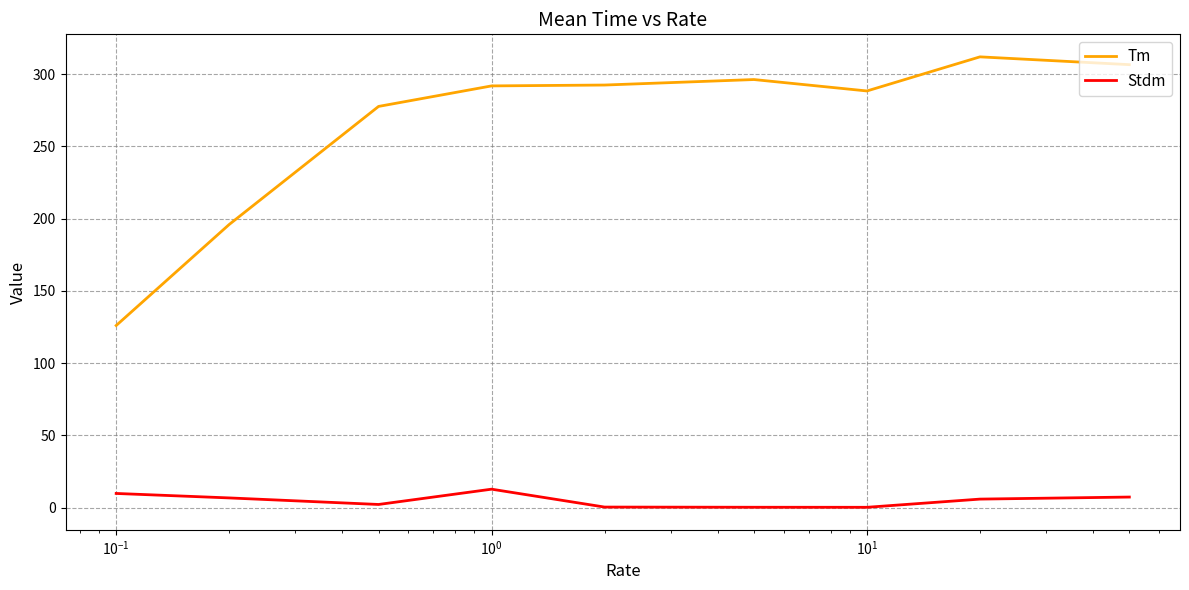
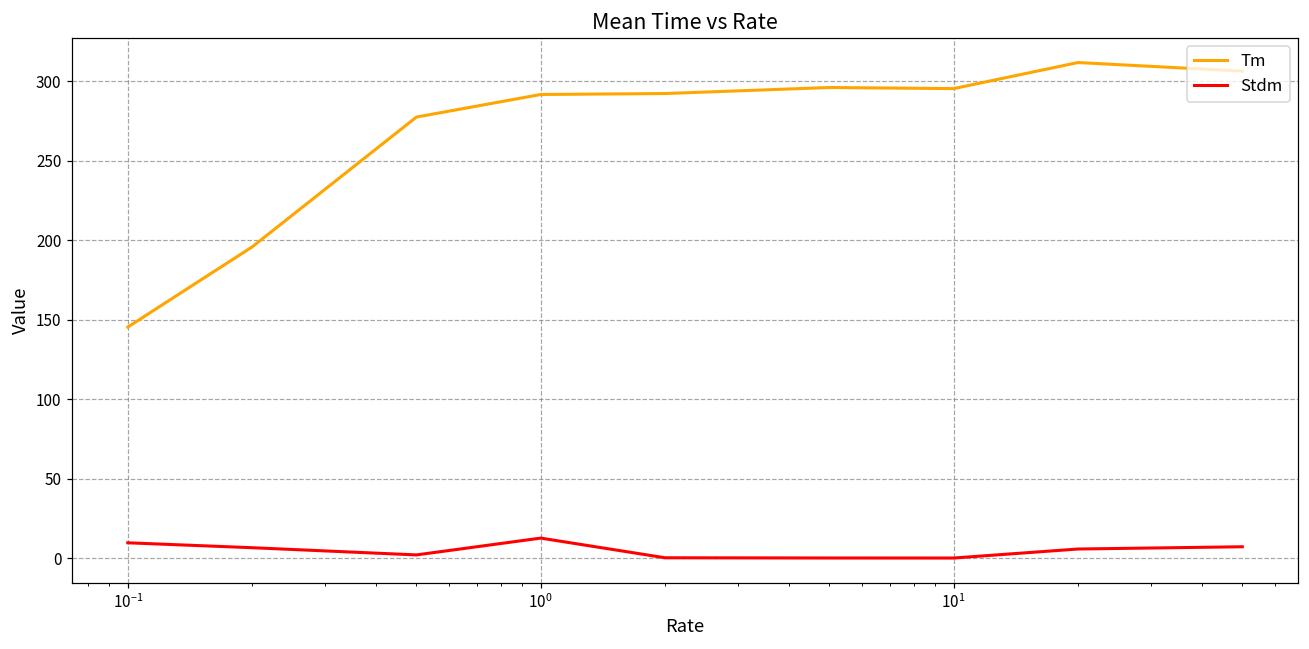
Tm, 10^-1: 126 -> 146
Tm, 10^1: 288 -> 296
